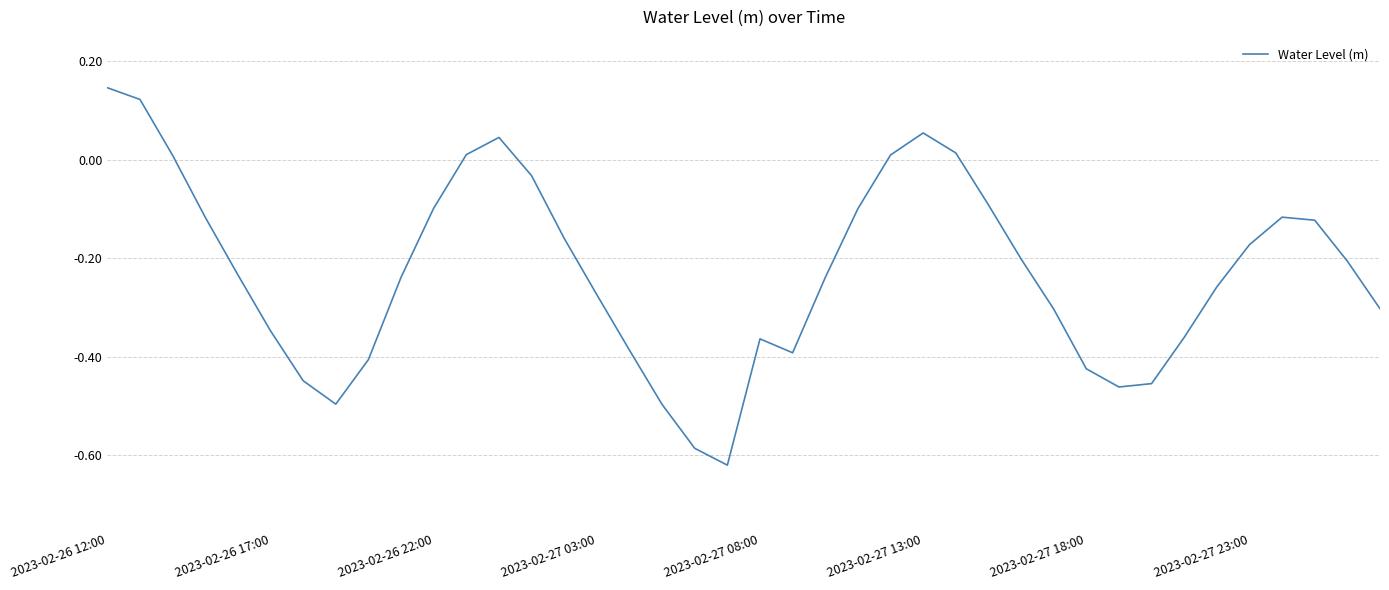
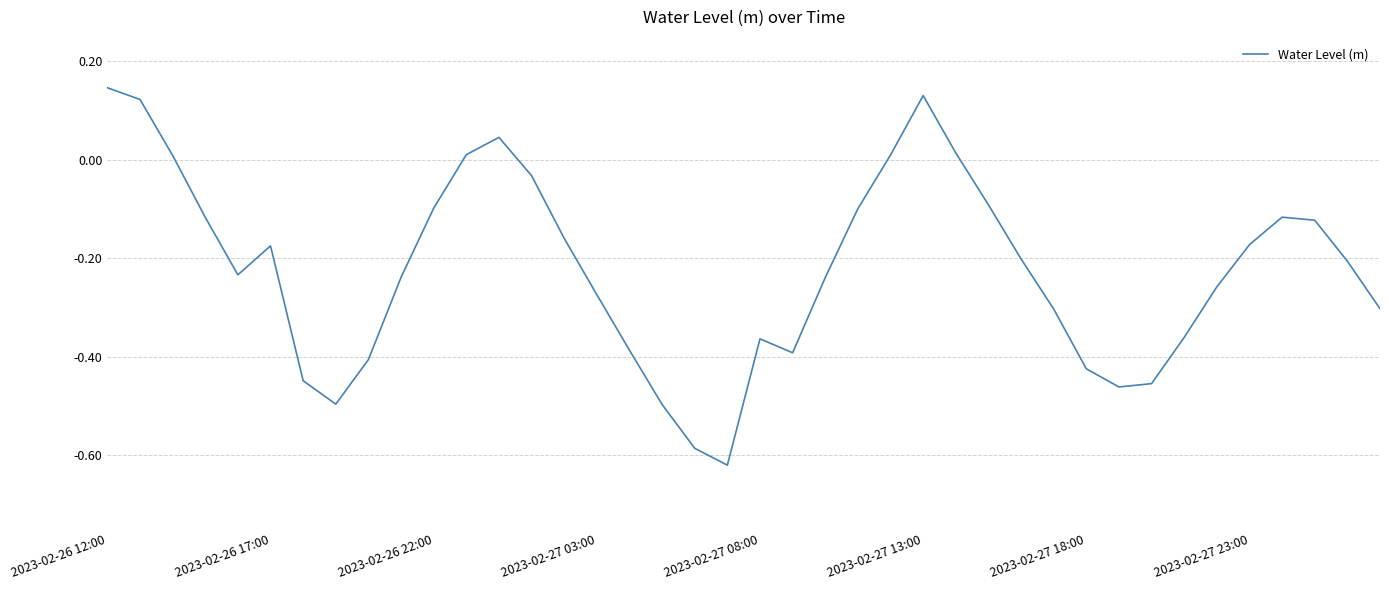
2023-02-26 17:00: -0.35 -> -0.17
2023-02-27 13:00: 0.05 -> 0.13
